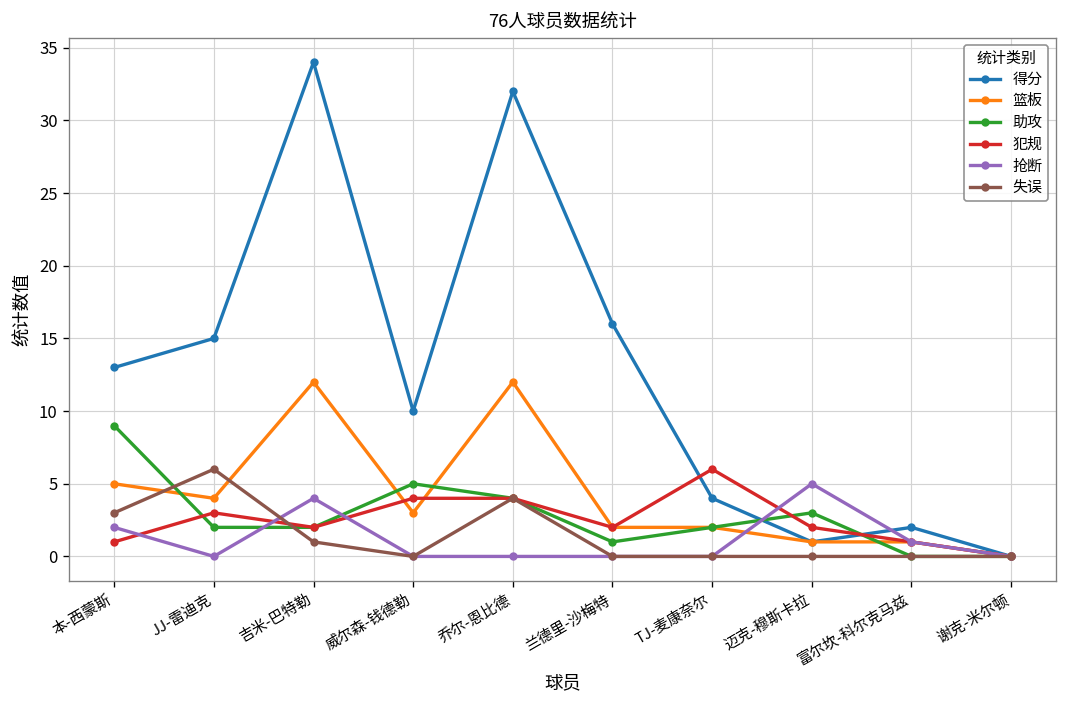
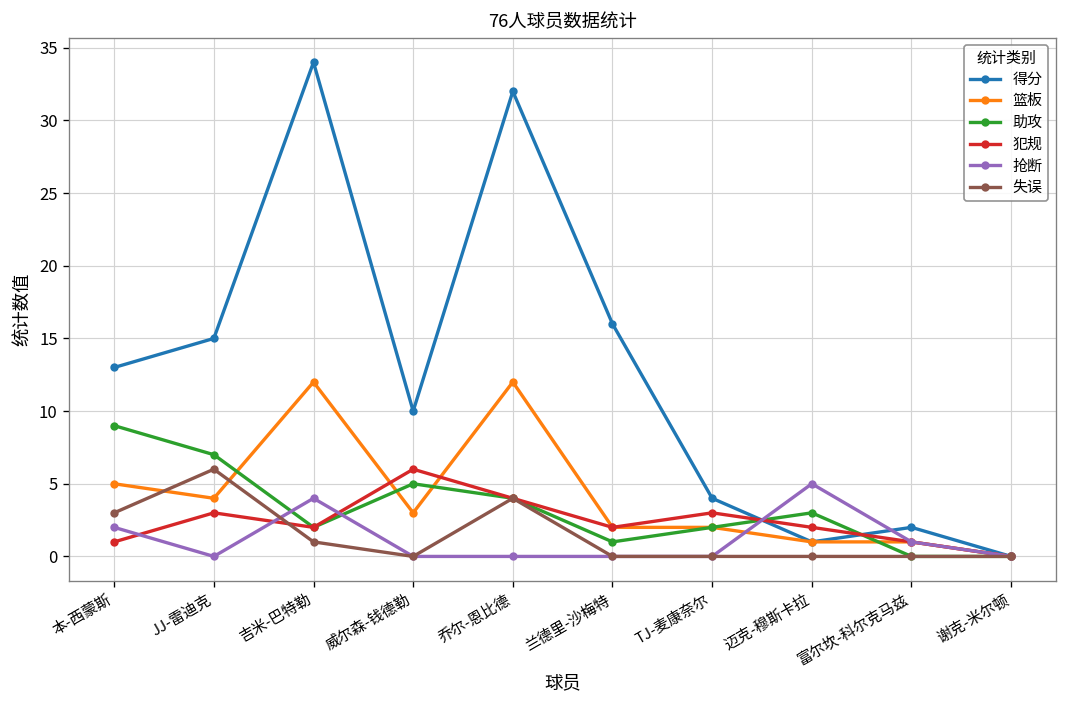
助攻, JJ-雷迪克: 2 -> 7
犯规, 威尔森-钱德勒: 4 -> 6
犯规, TJ-麦康奈尔: 6 -> 3
